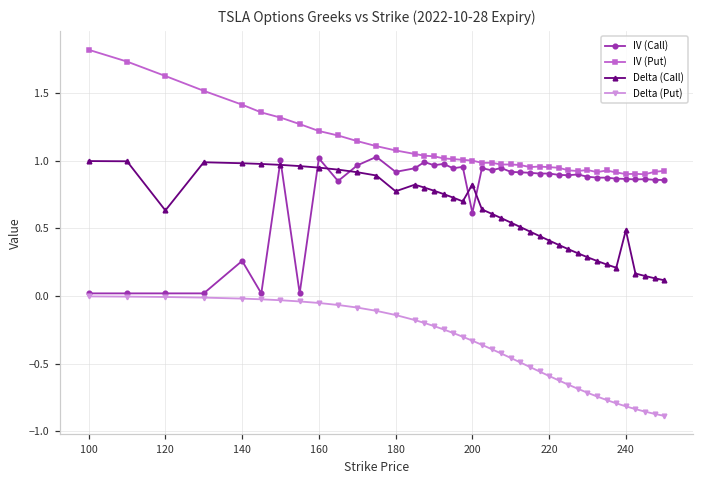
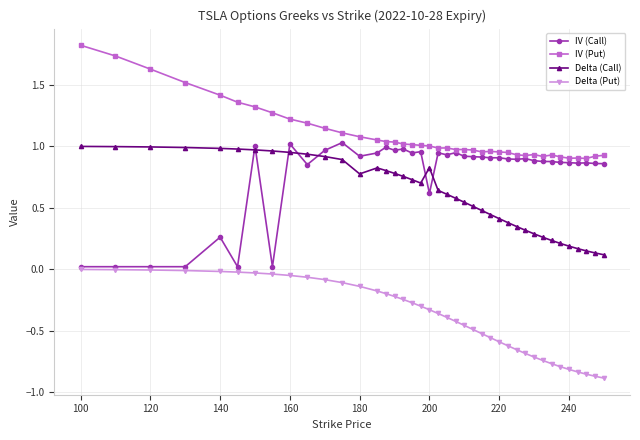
Delta (Call), 120: 0.63 -> 0.99
Delta (Call), 240: 0.49 -> 0.19
